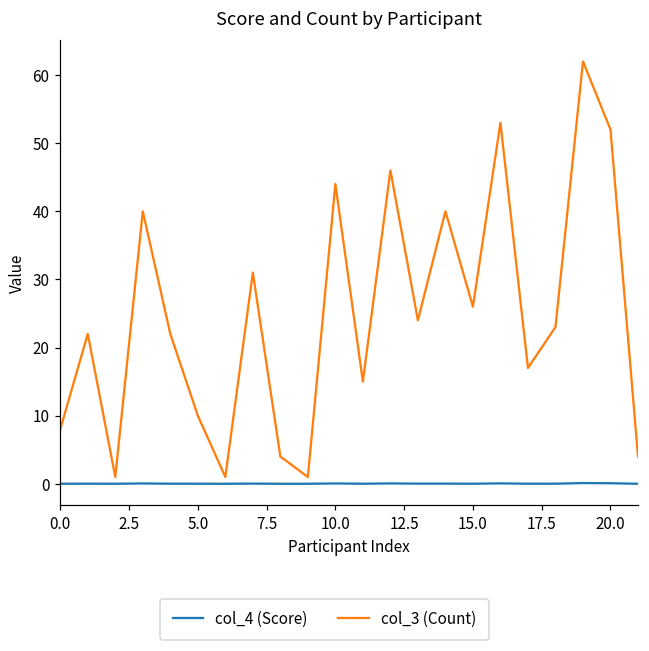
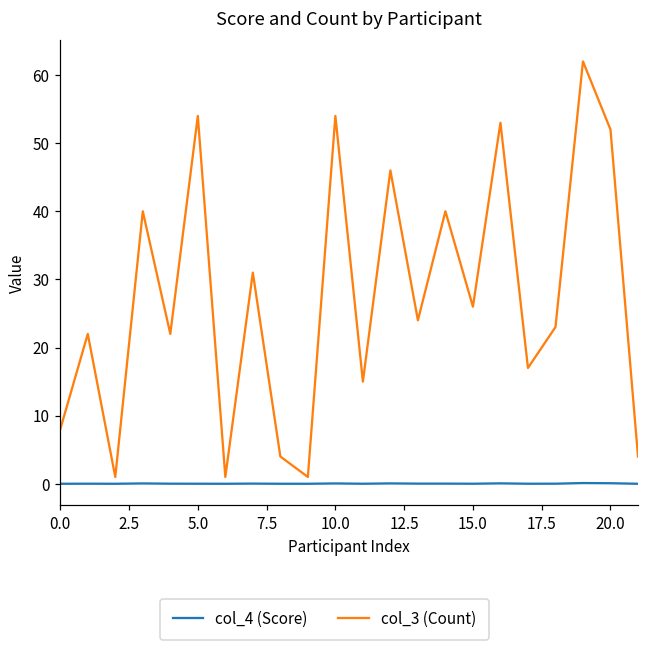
col_3 (Count), 5.0: 10 -> 54
col_3 (Count), 10.0: 44 -> 54
